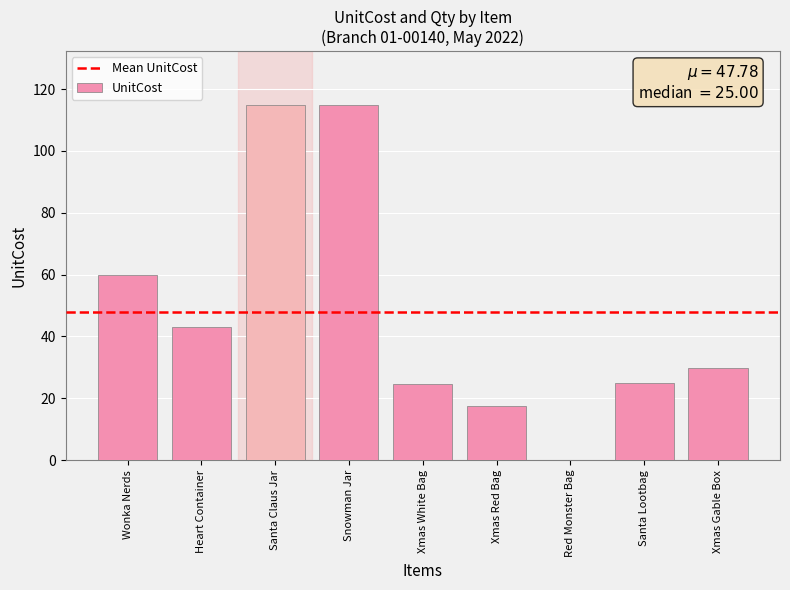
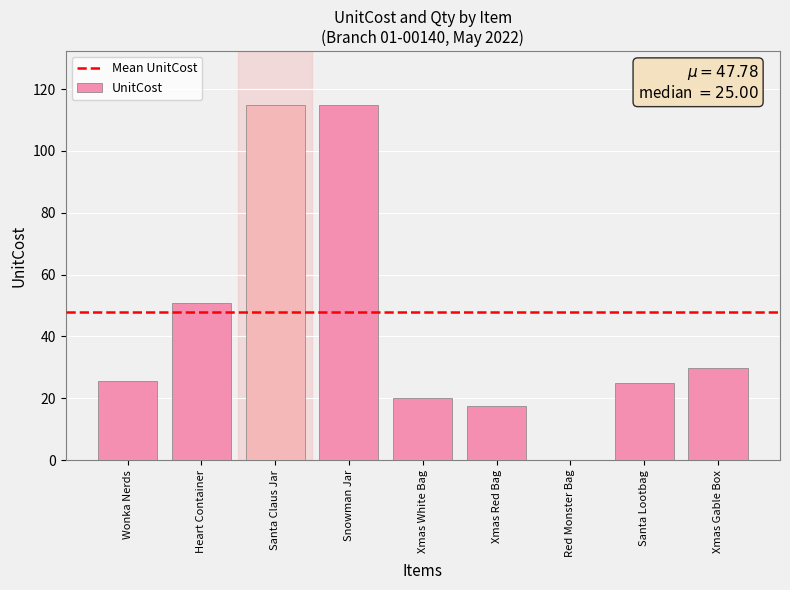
Wonka Nerds: 60 -> 26
Heart Container: 43 -> 51
Xmas White Bag: 25 -> 20
